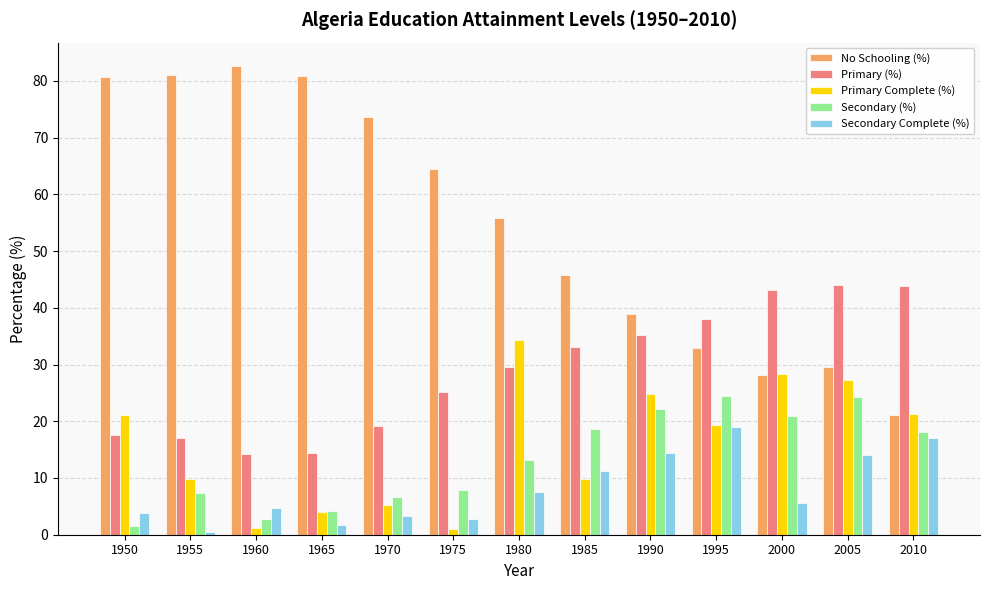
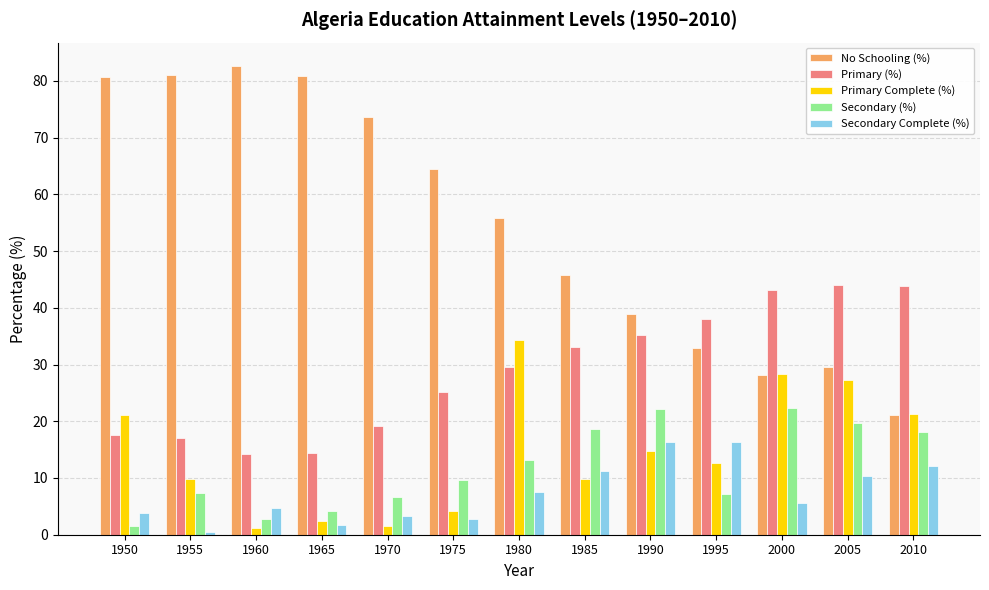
Primary Complete (%), 1965: 4 -> 2
Primary Complete (%), 1970: 5 -> 2
Primary Complete (%), 1975: 1 -> 4
Secondary (%), 1975: 8 -> 10
Primary Complete (%), 1990: 25 -> 15
Secondary Complete (%), 1990: 14 -> 16
Primary Complete (%), 1995: 19 -> 13
Secondary (%), 1995: 24 -> 7
Secondary Complete (%), 1995: 19 -> 16
Secondary (%), 2000: 21 -> 22
Secondary (%), 2005: 24 -> 20
Secondary Complete (%), 2005: 14 -> 10
Secondary Complete (%), 2010: 17 -> 12
